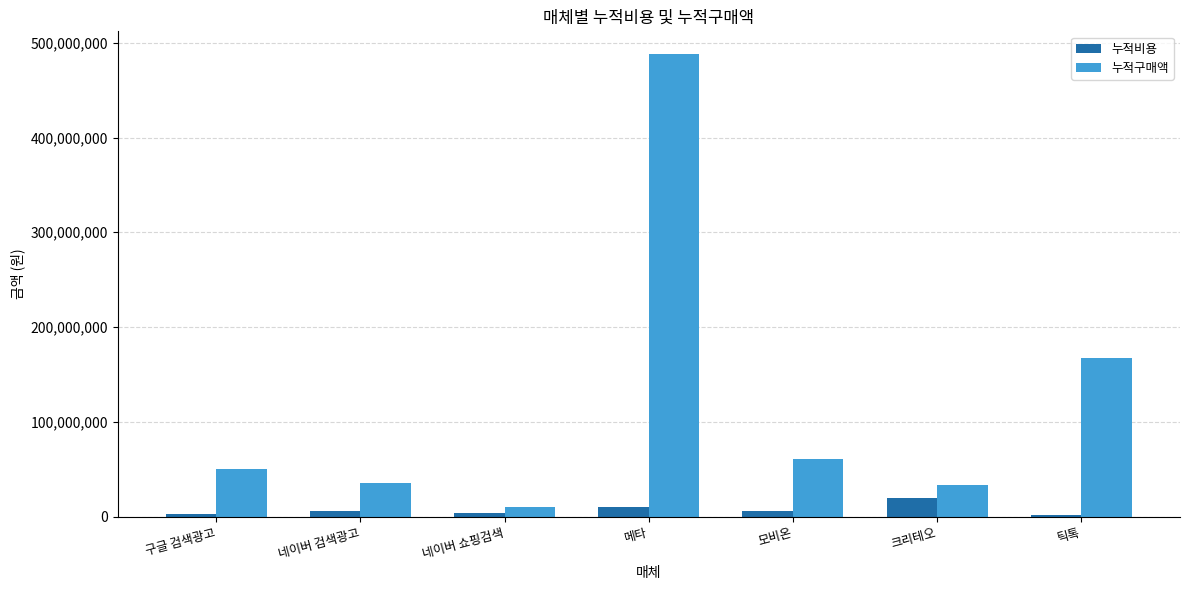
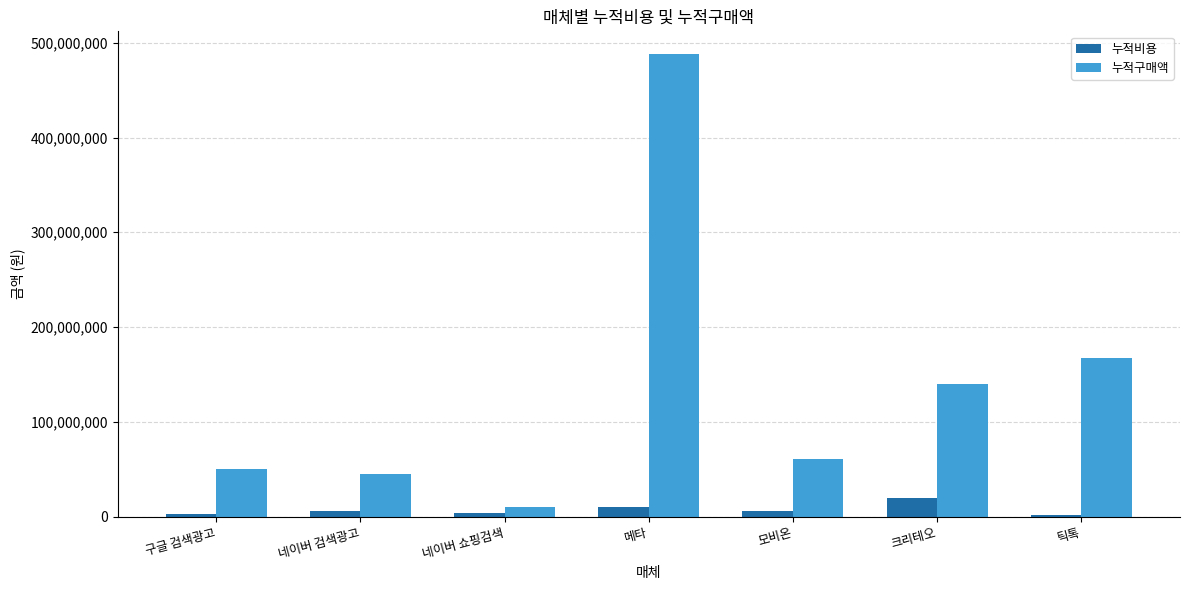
누적구매액, 네이버 검색광고: 40,000,000 -> 50,000,000
누적구매액, 크리테오: 30,000,000 -> 140,000,000
